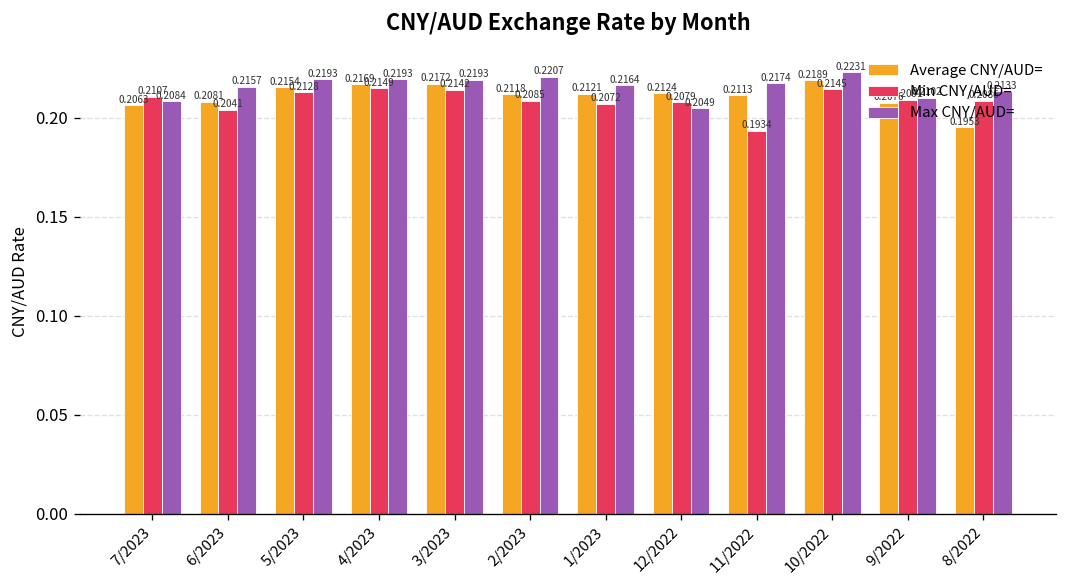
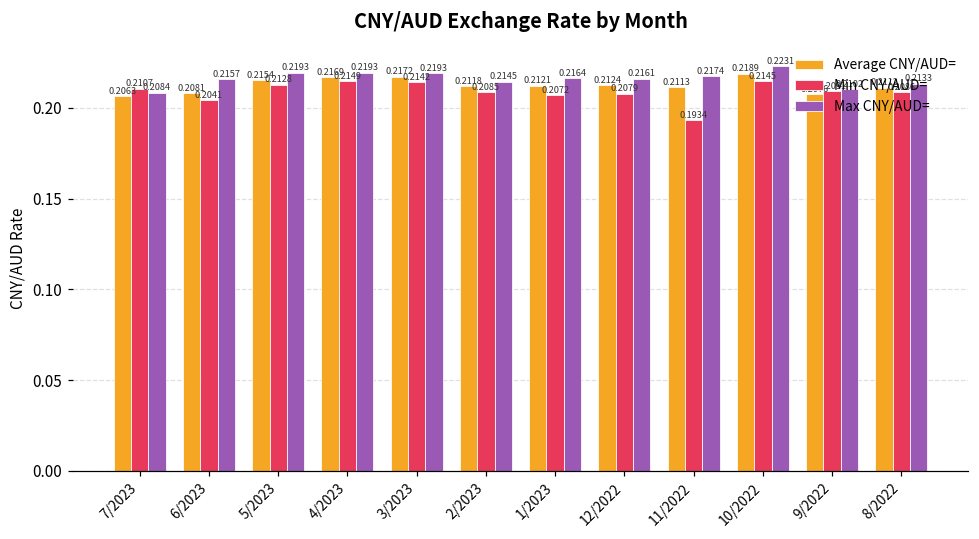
Max CNY/AUD=, 2/2023: 0.2207 -> 0.2145
Max CNY/AUD=, 12/2022: 0.2049 -> 0.2161
Average CNY/AUD=, 8/2022: 0.1953 -> 0.2112
